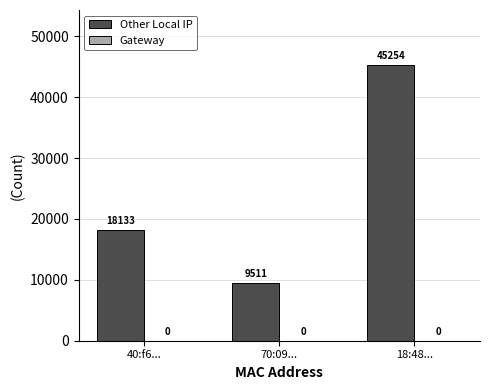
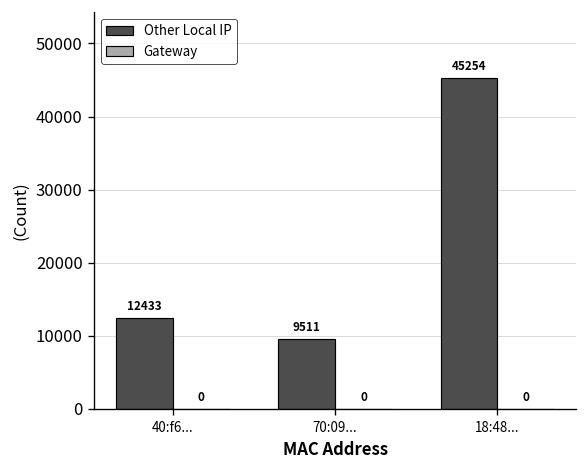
Other Local IP, 40:f6...: 18133 -> 12433
